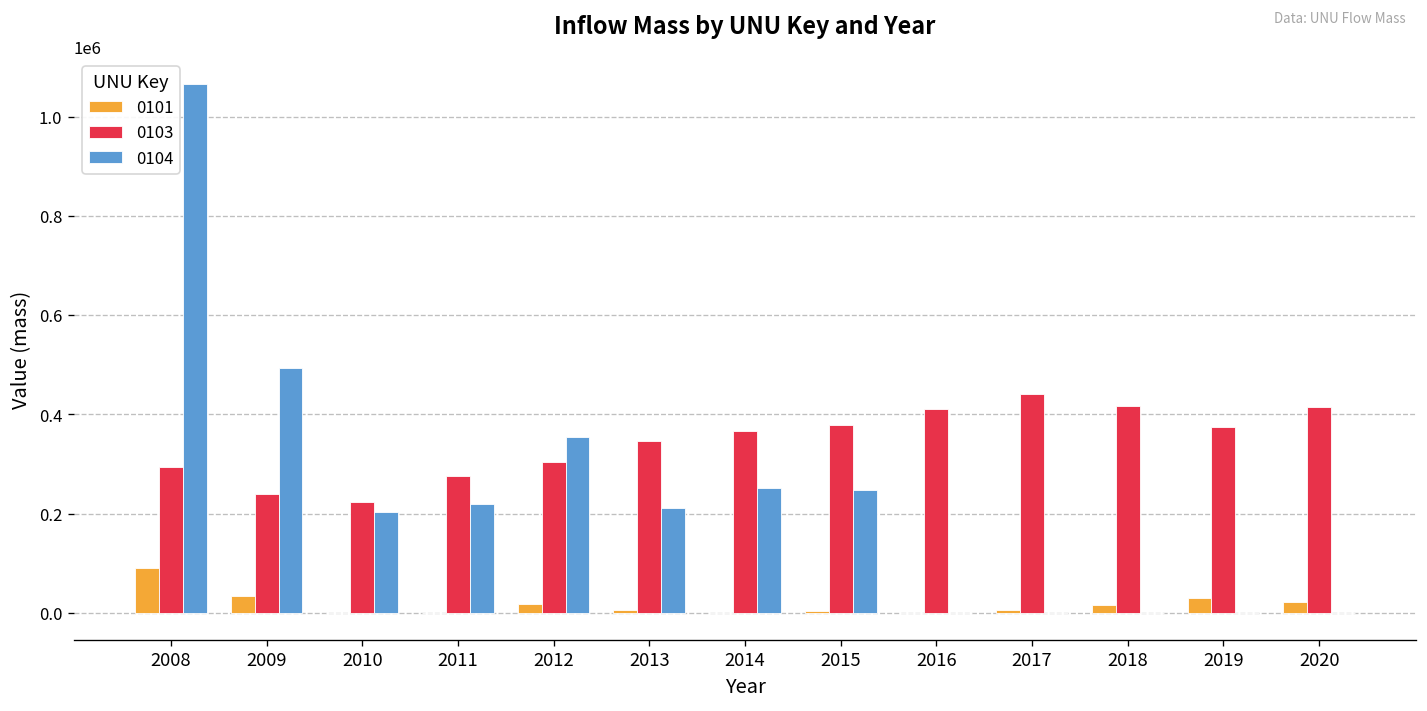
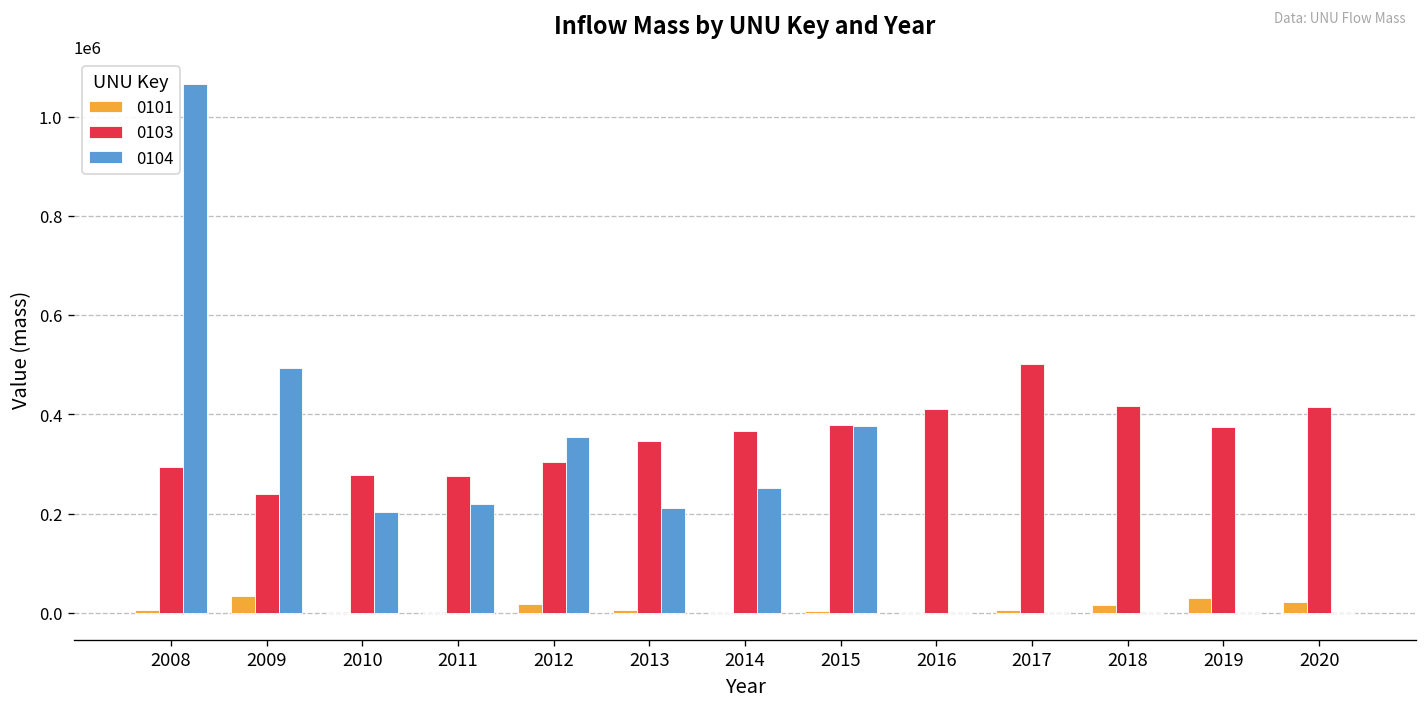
0101, 2008: 90000 -> 10000
0103, 2010: 220000 -> 280000
0104, 2015: 250000 -> 380000
0103, 2017: 440000 -> 500000
